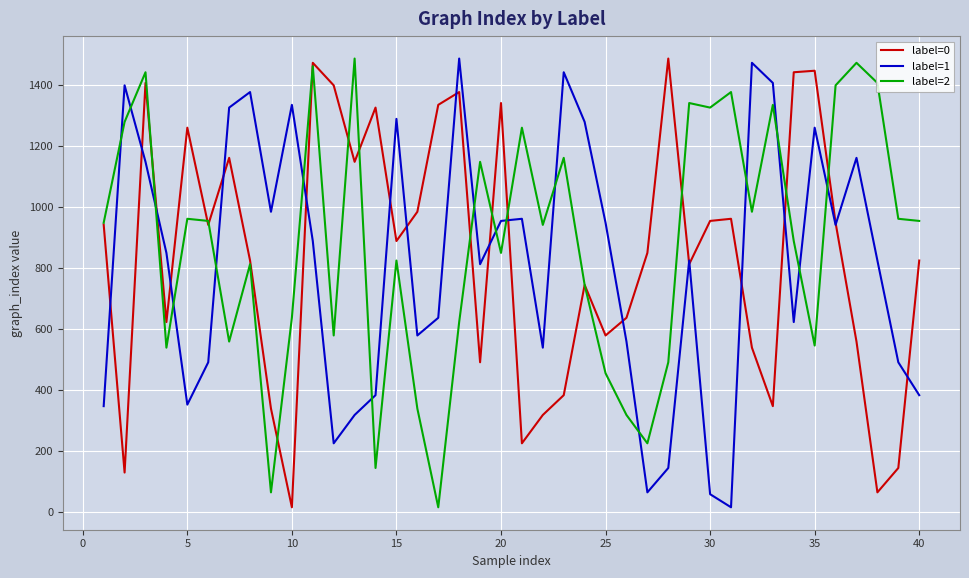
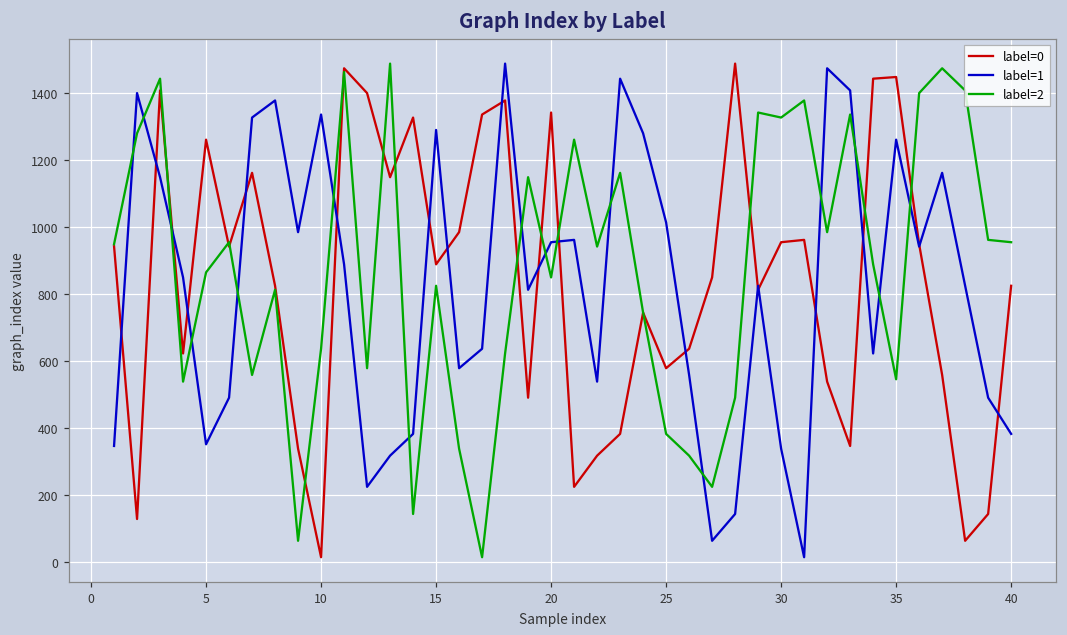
label=2, 5: 960 -> 870
label=1, 25: 950 -> 1010
label=2, 25: 460 -> 380
label=1, 30: 60 -> 340
